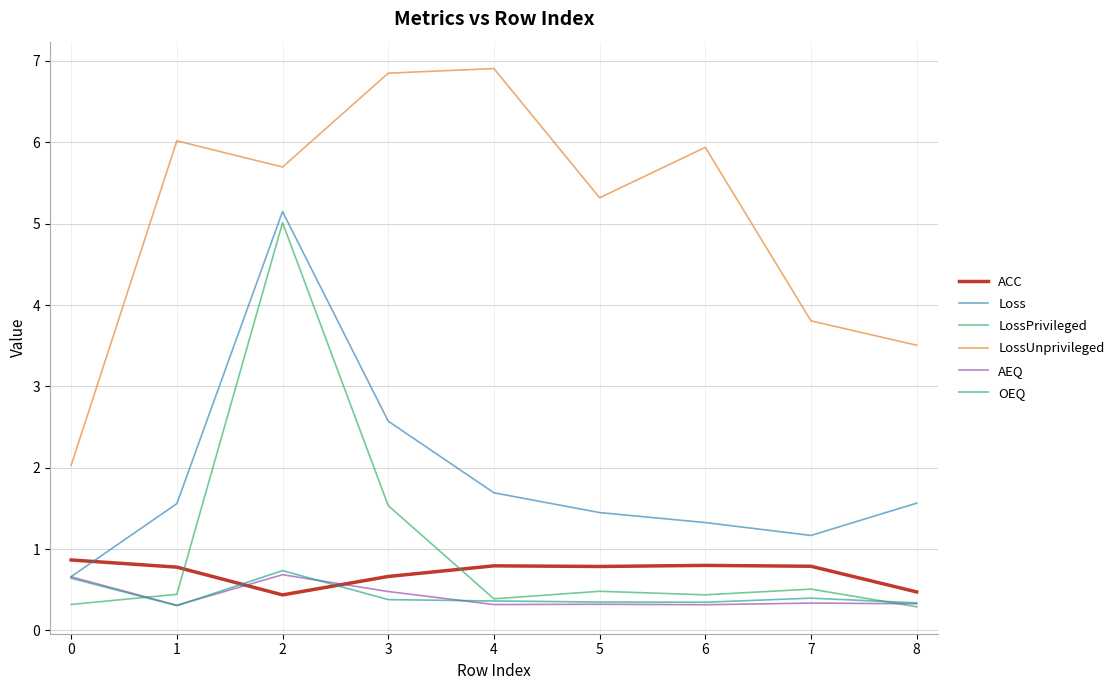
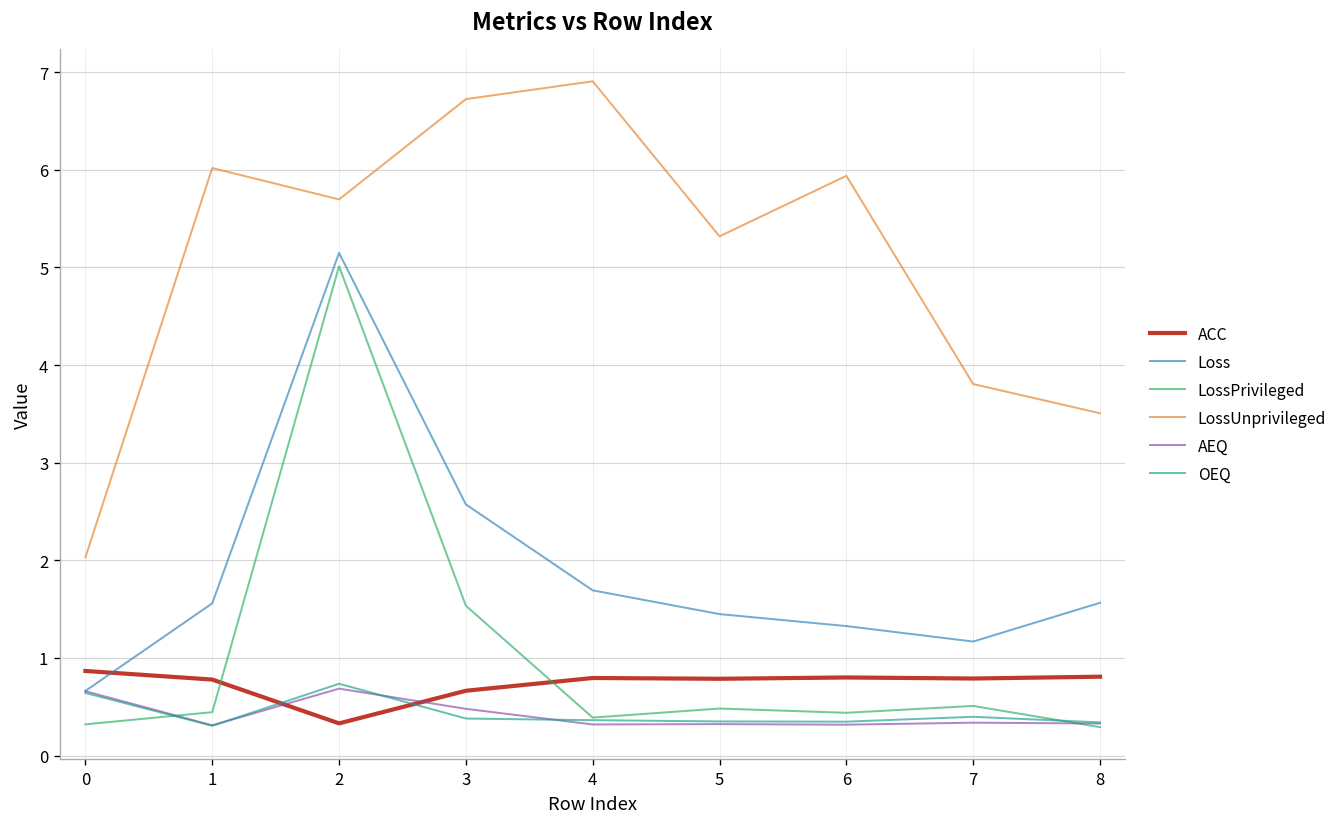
ACC, 2: 0.4 -> 0.3
LossUnprivileged, 3: 6.8 -> 6.7
ACC, 8: 0.5 -> 0.8
